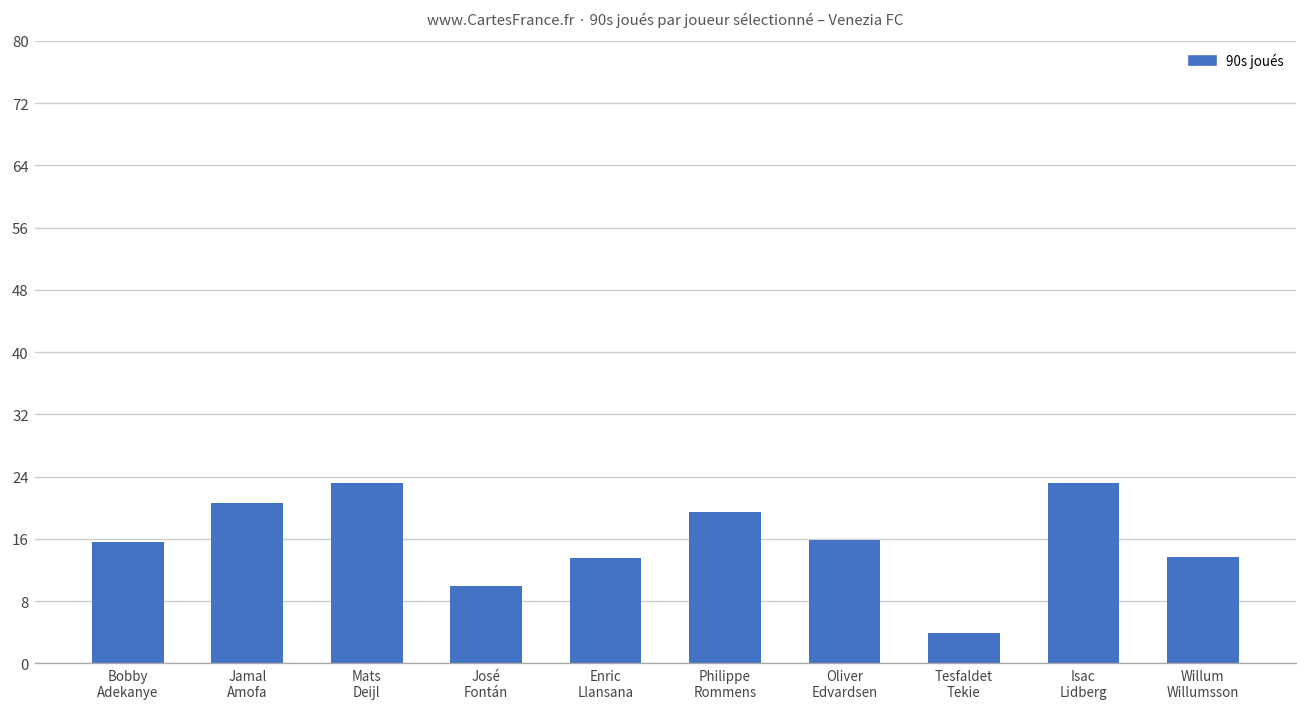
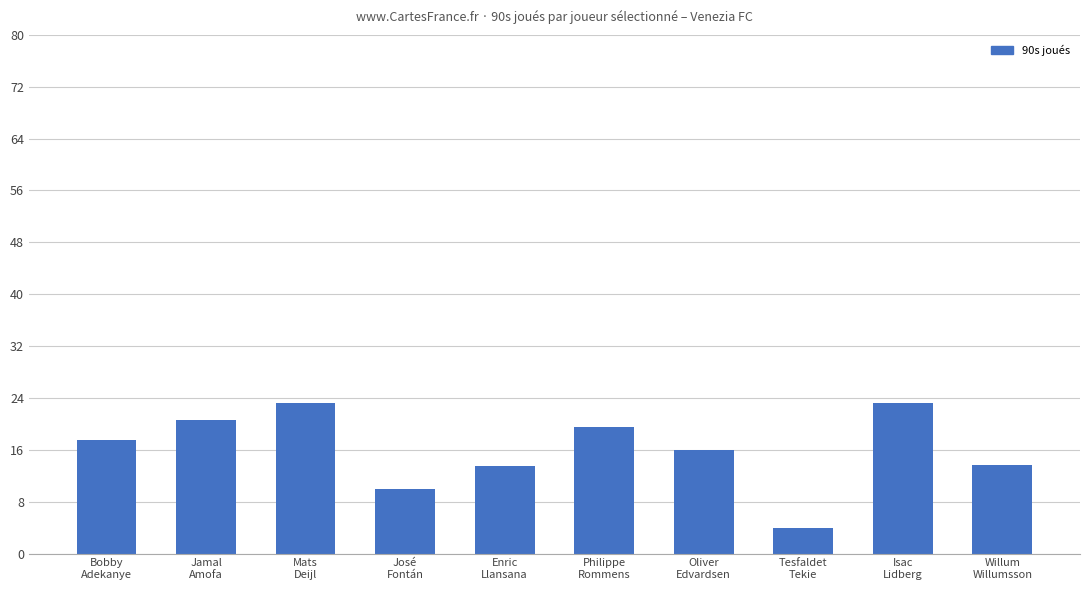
Bobby Adekanye: 16 -> 18
